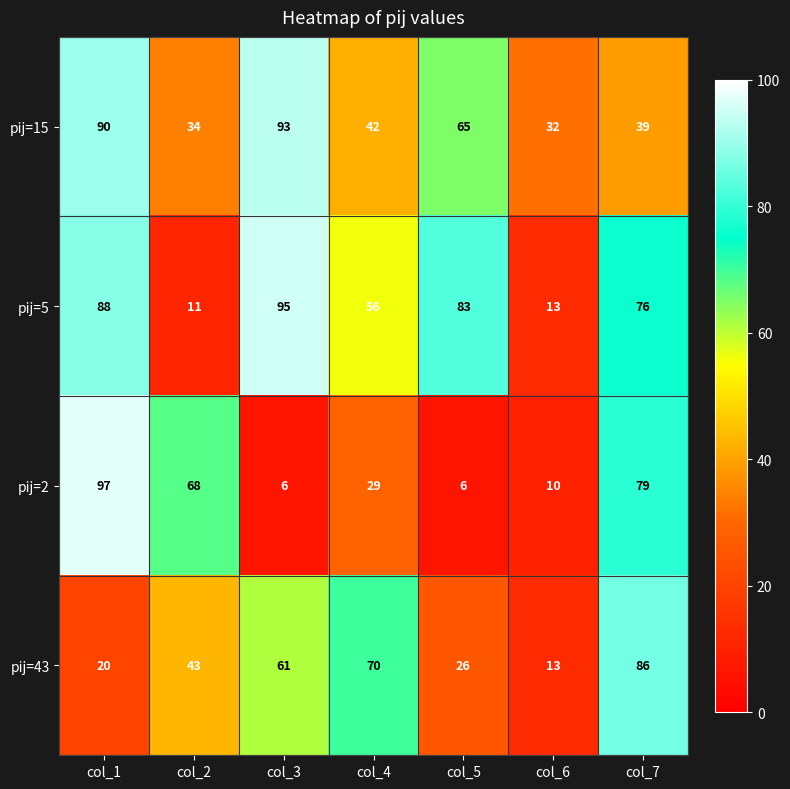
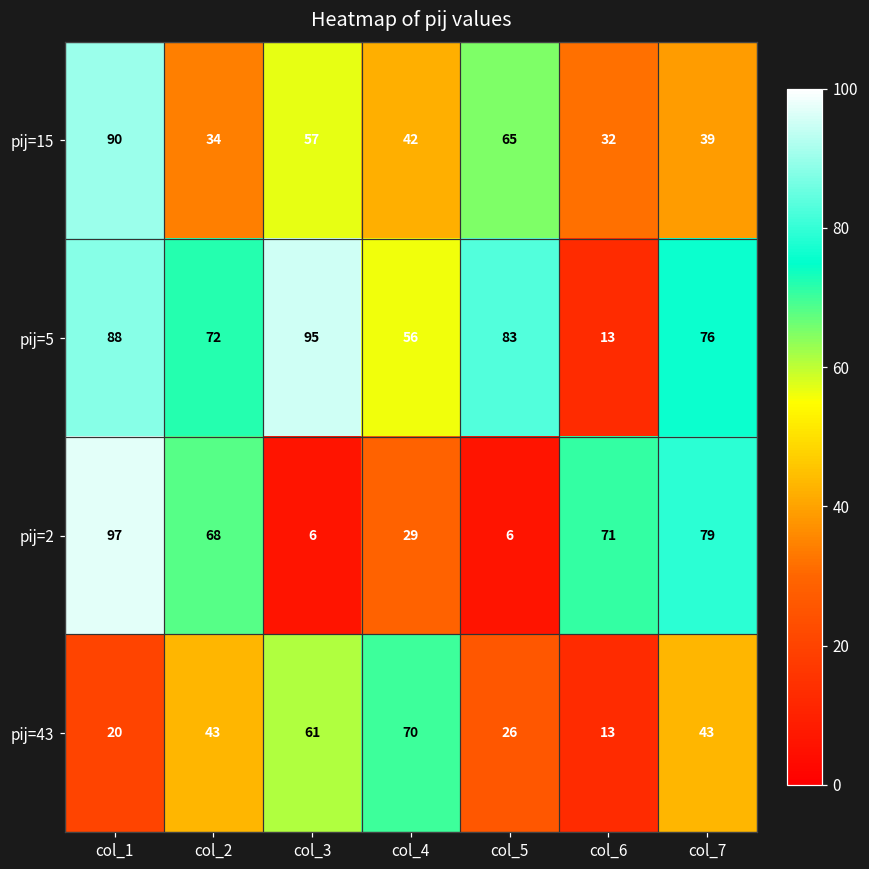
pij=15, col_3: 93 -> 57
pij=5, col_2: 11 -> 72
pij=2, col_6: 10 -> 71
pij=43, col_7: 86 -> 43
